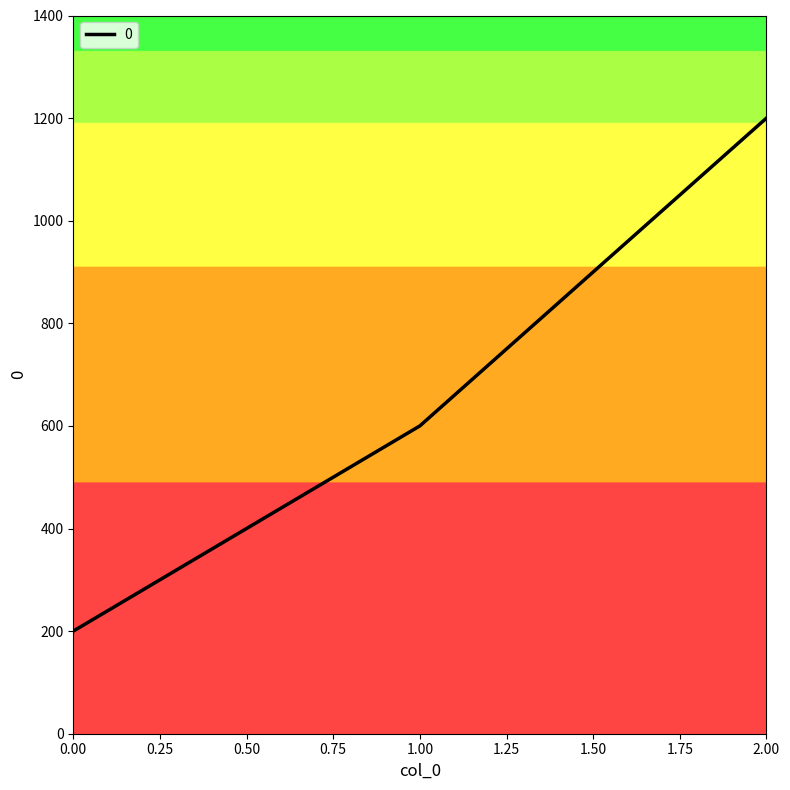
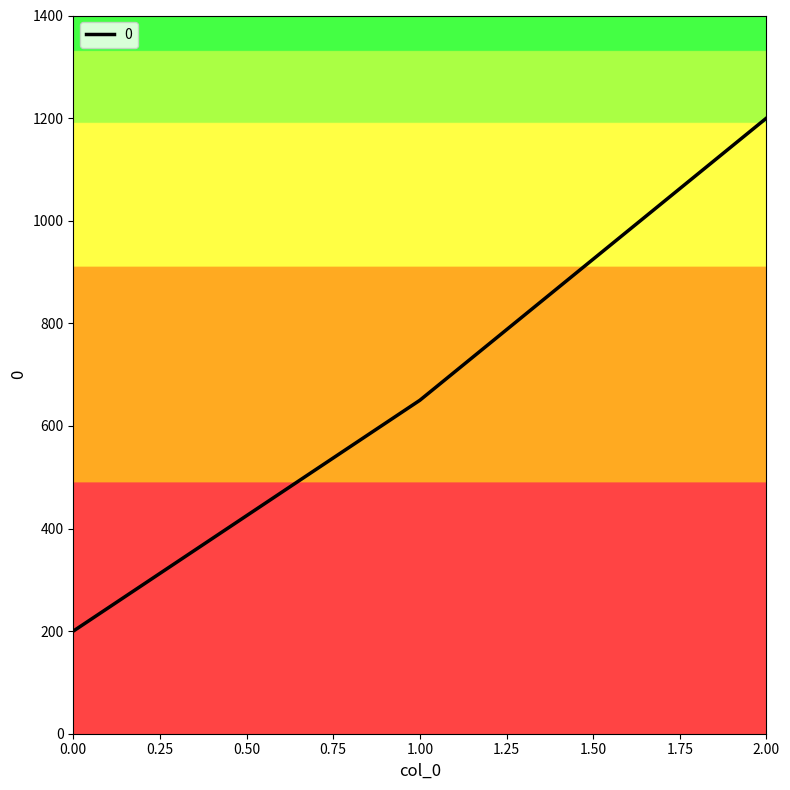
1.00: 600 -> 650
